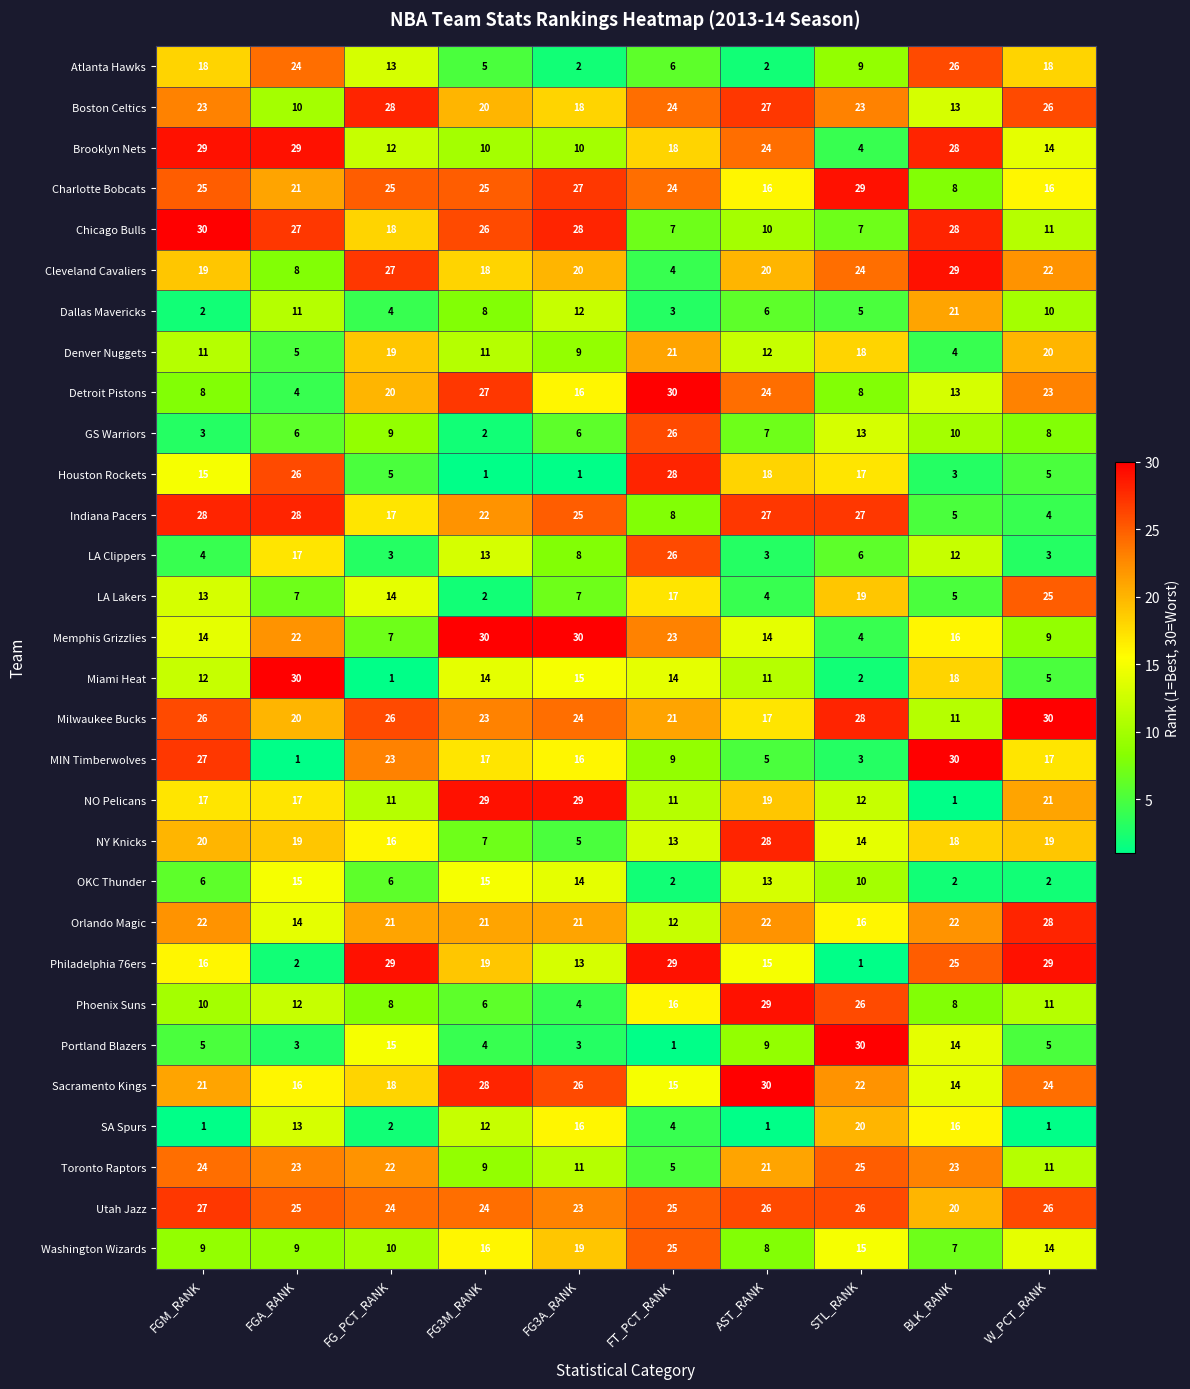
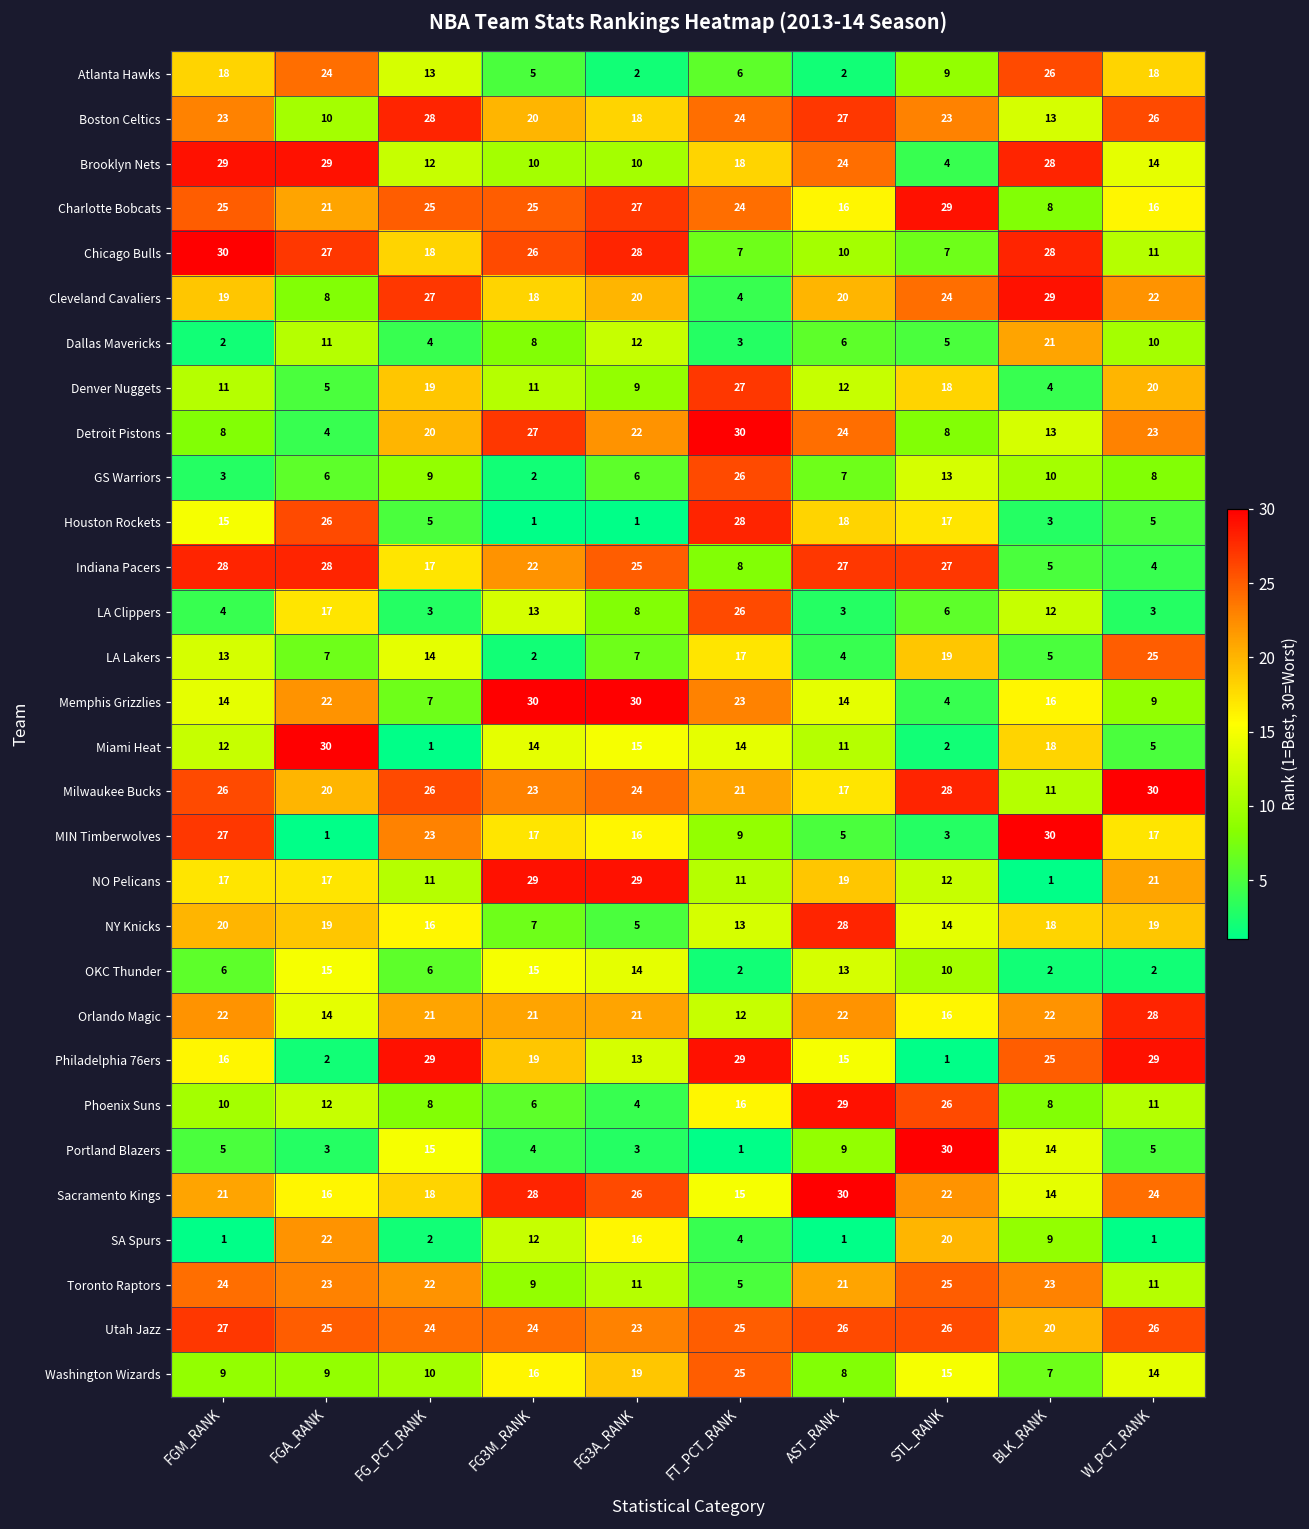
Denver Nuggets, FT_PCT_RANK: 21 -> 27
Detroit Pistons, FG3A_RANK: 16 -> 22
SA Spurs, FGA_RANK: 13 -> 22
SA Spurs, BLK_RANK: 16 -> 9
